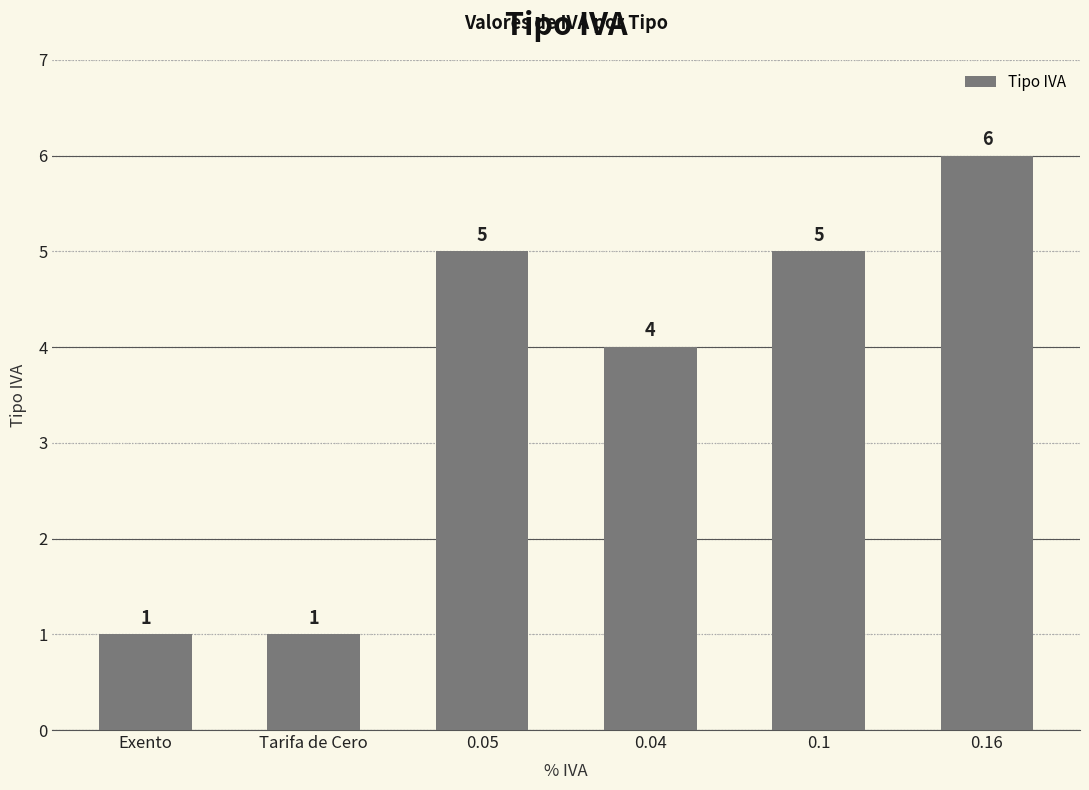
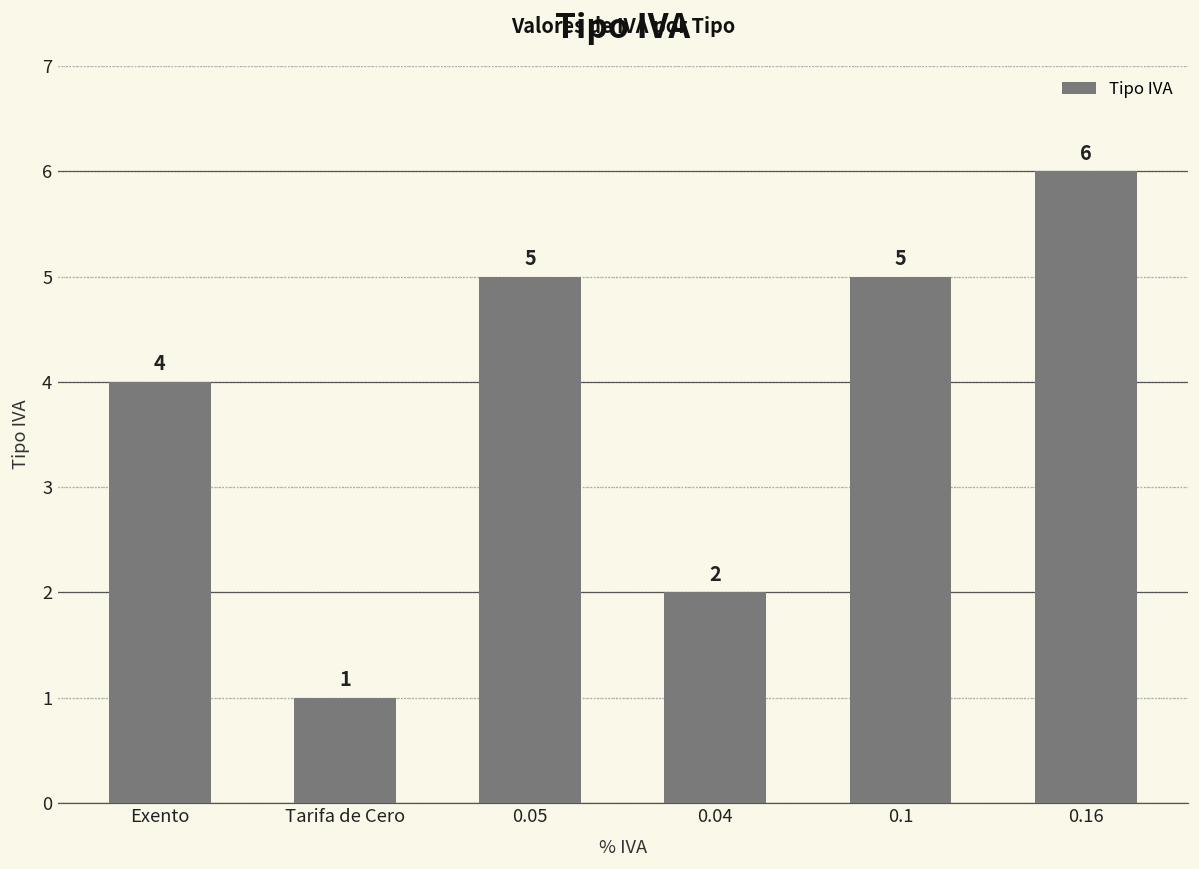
Exento: 1 -> 4
0.04: 4 -> 2
